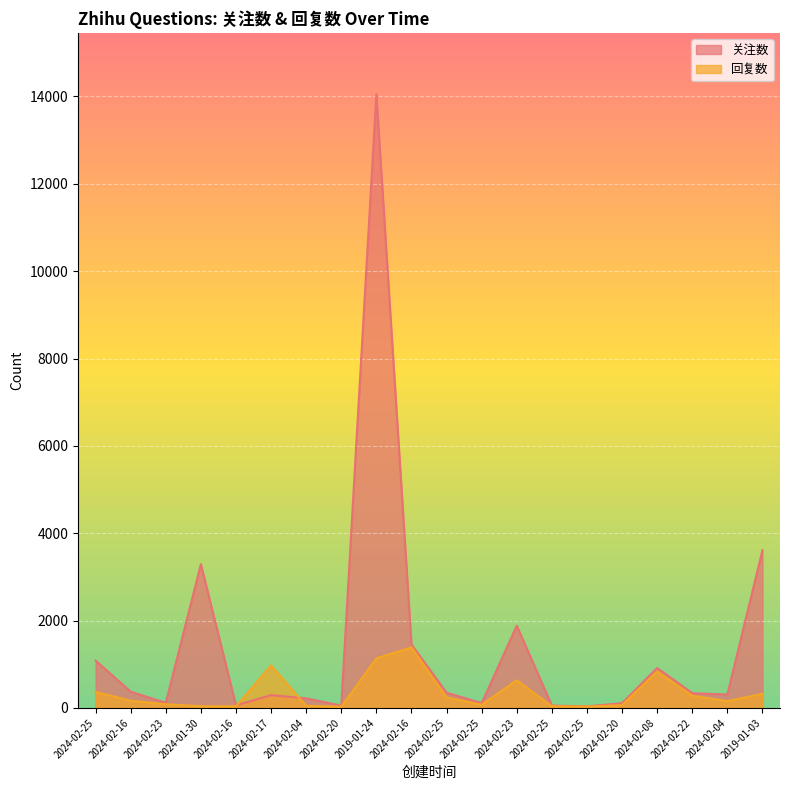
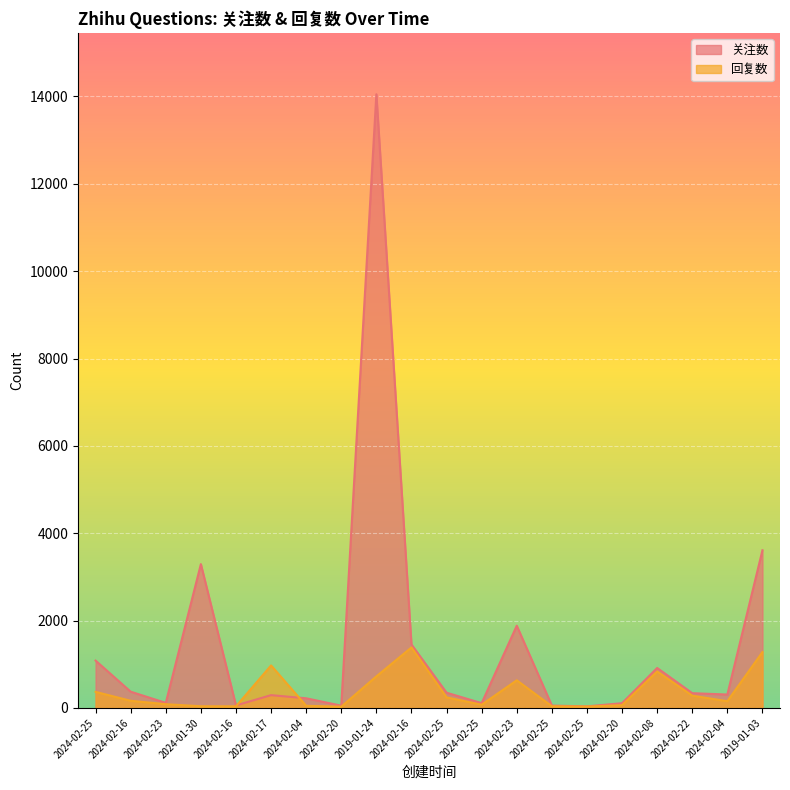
回复数, 2019-01-24: 1100 -> 700
回复数, 2019-01-03: 300 -> 1300
